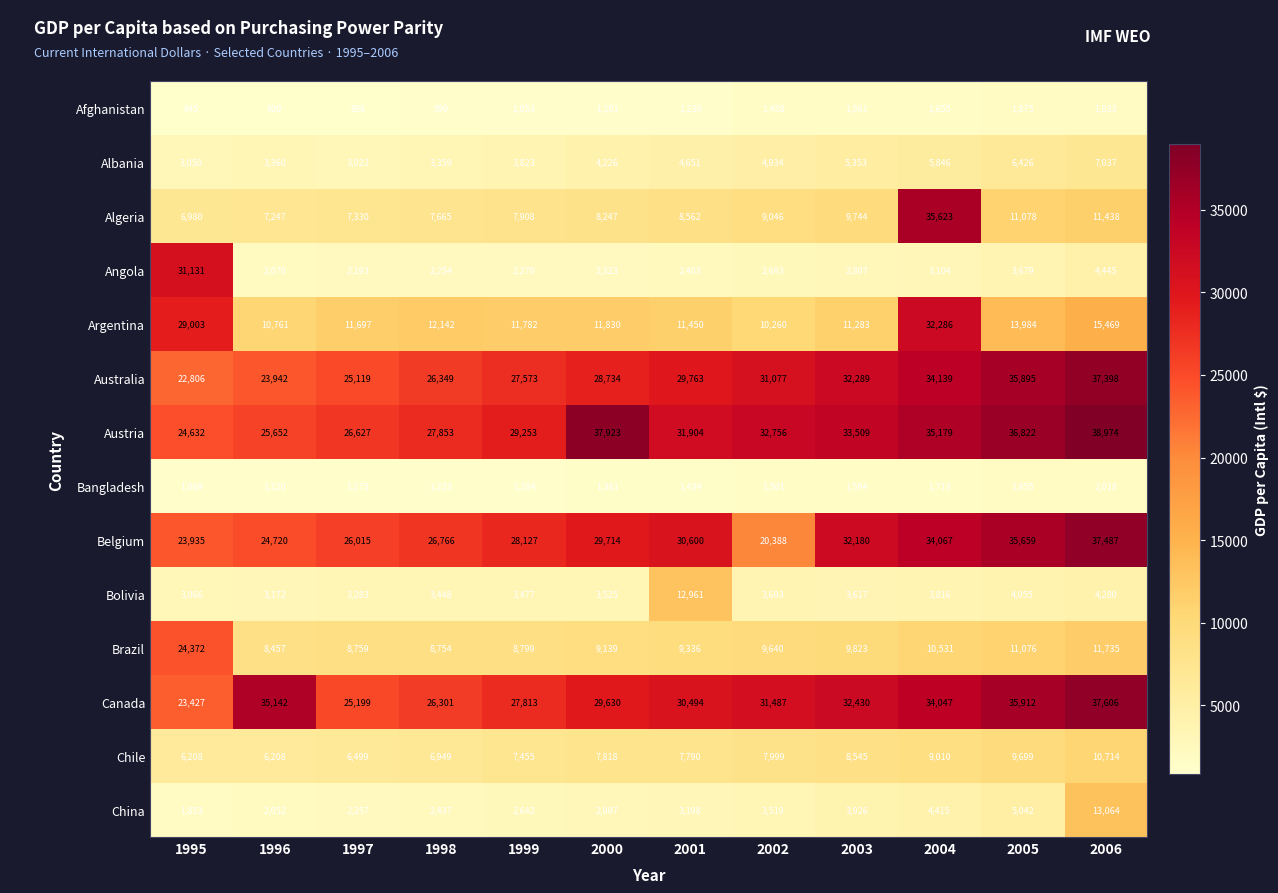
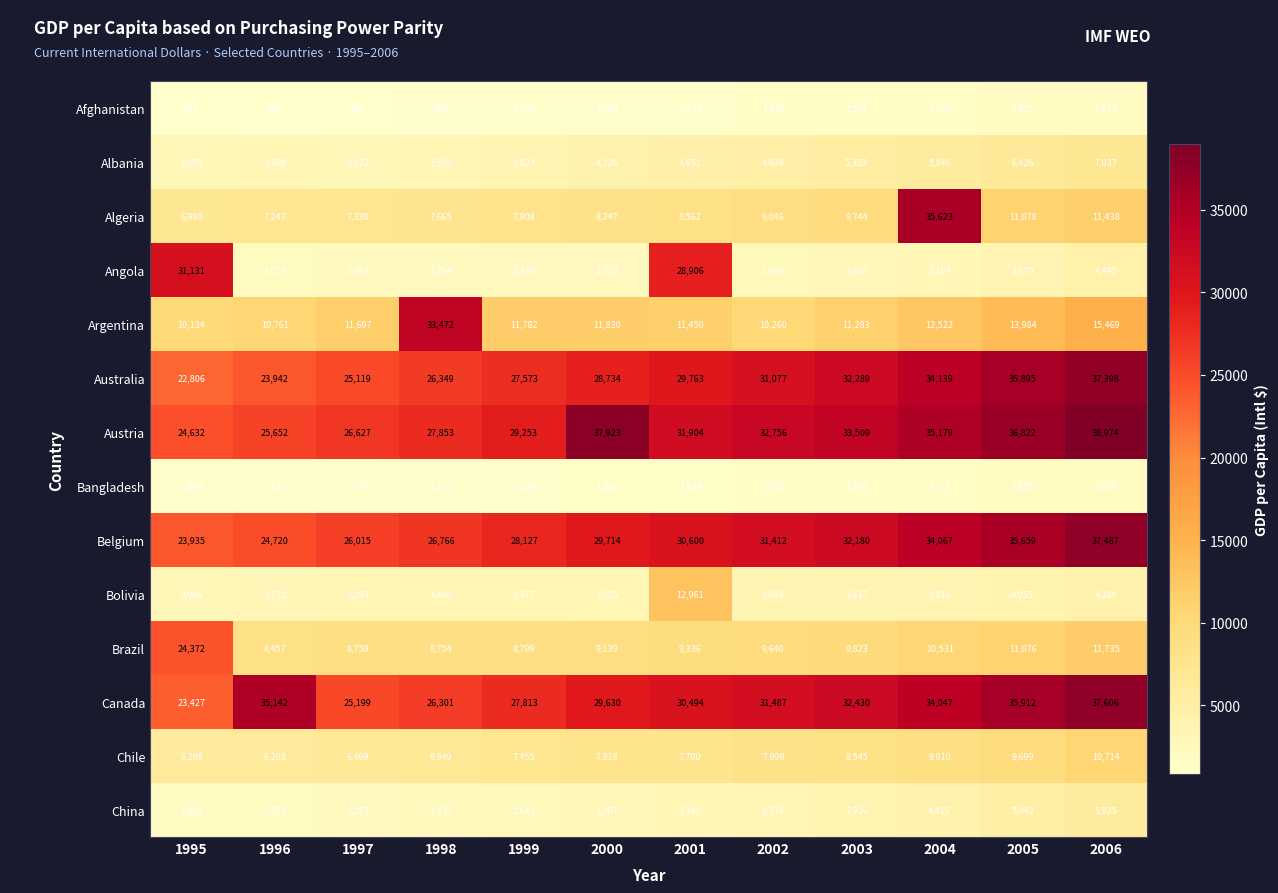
Angola, 2001: 2,403 -> 28,906
Argentina, 1995: 29,003 -> 10,134
Argentina, 1998: 12,142 -> 33,472
Argentina, 2004: 32,286 -> 12,522
Belgium, 2002: 20,388 -> 31,412
China, 2006: 13,064 -> 5,825
